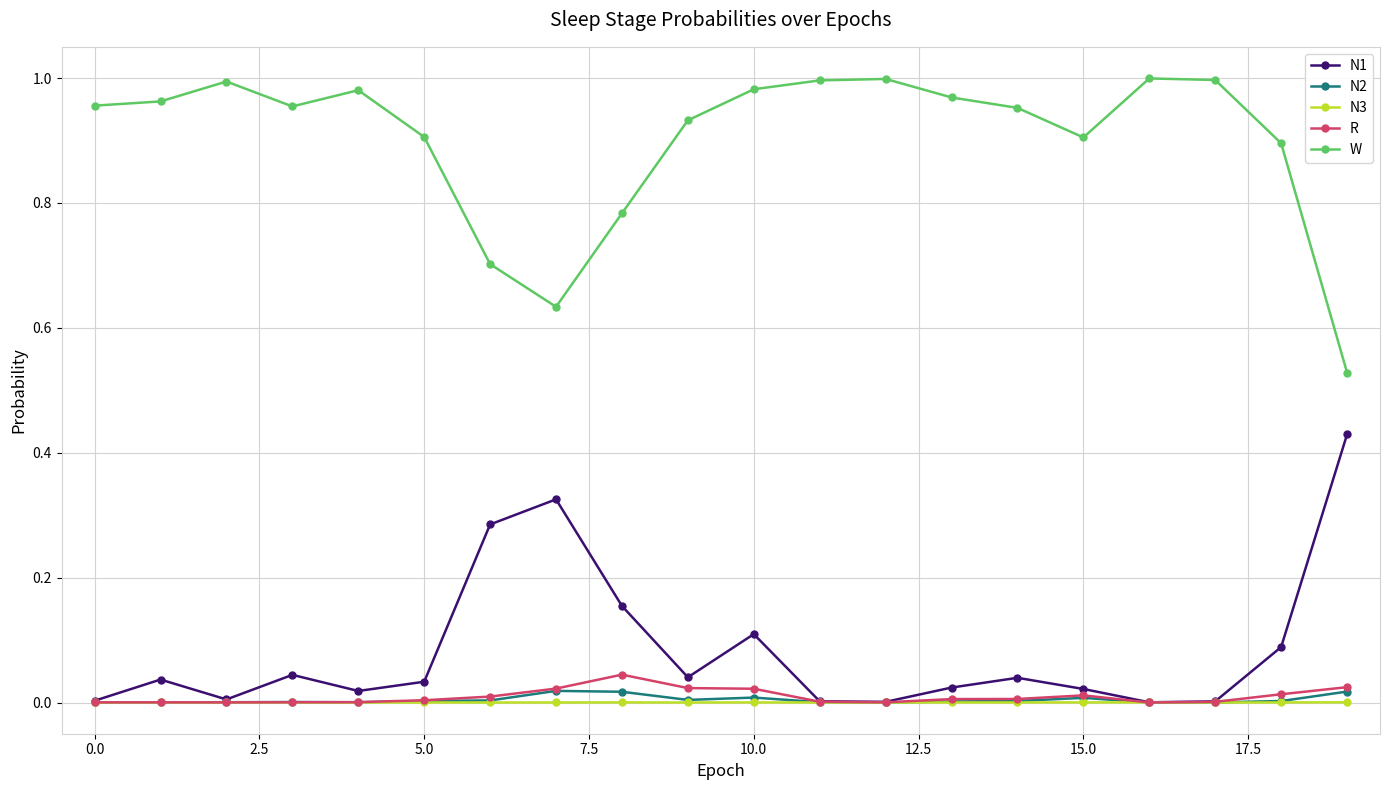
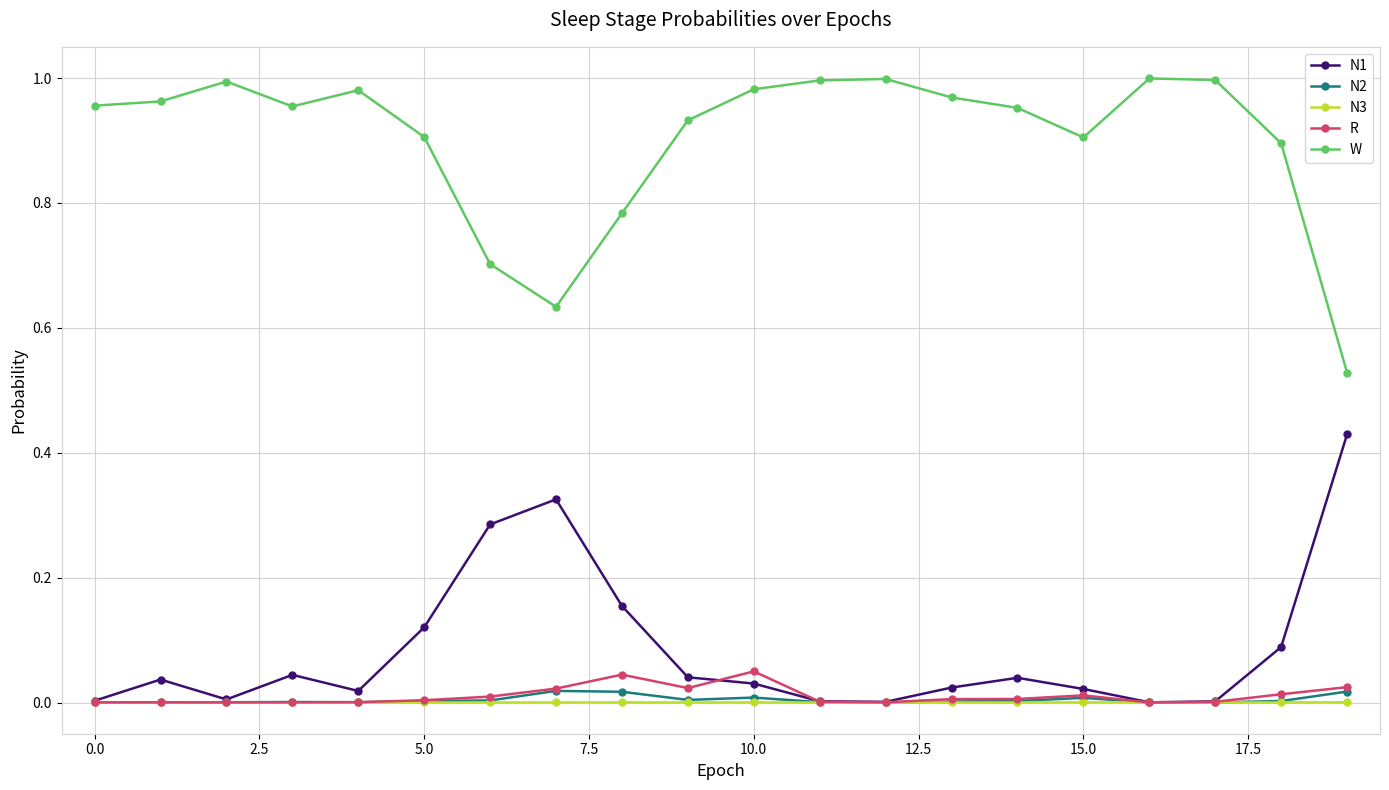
N1, 5.0: 0.03 -> 0.12
N1, 10.0: 0.11 -> 0.03
R, 10.0: 0.02 -> 0.05
